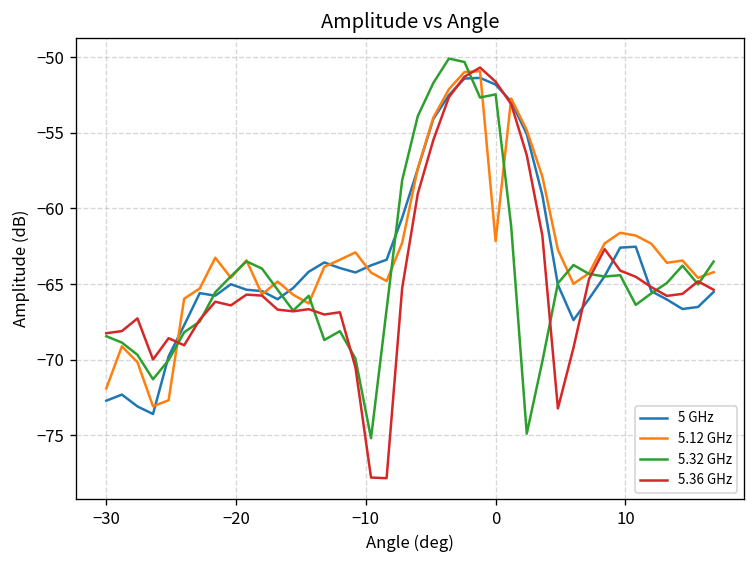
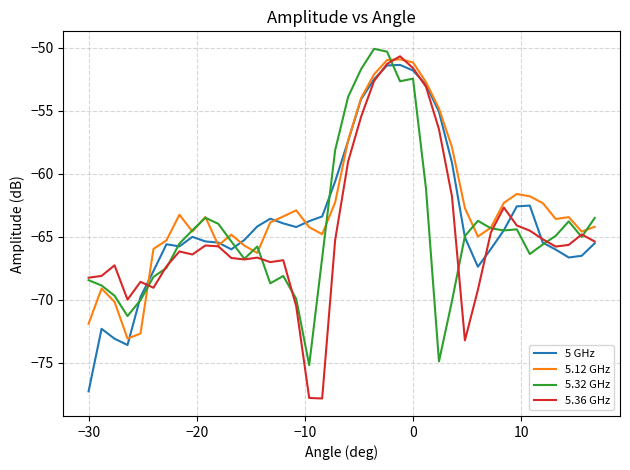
5 GHz, −30: -72.7 -> -77.3
5.12 GHz, 0: -62.2 -> -51.2
